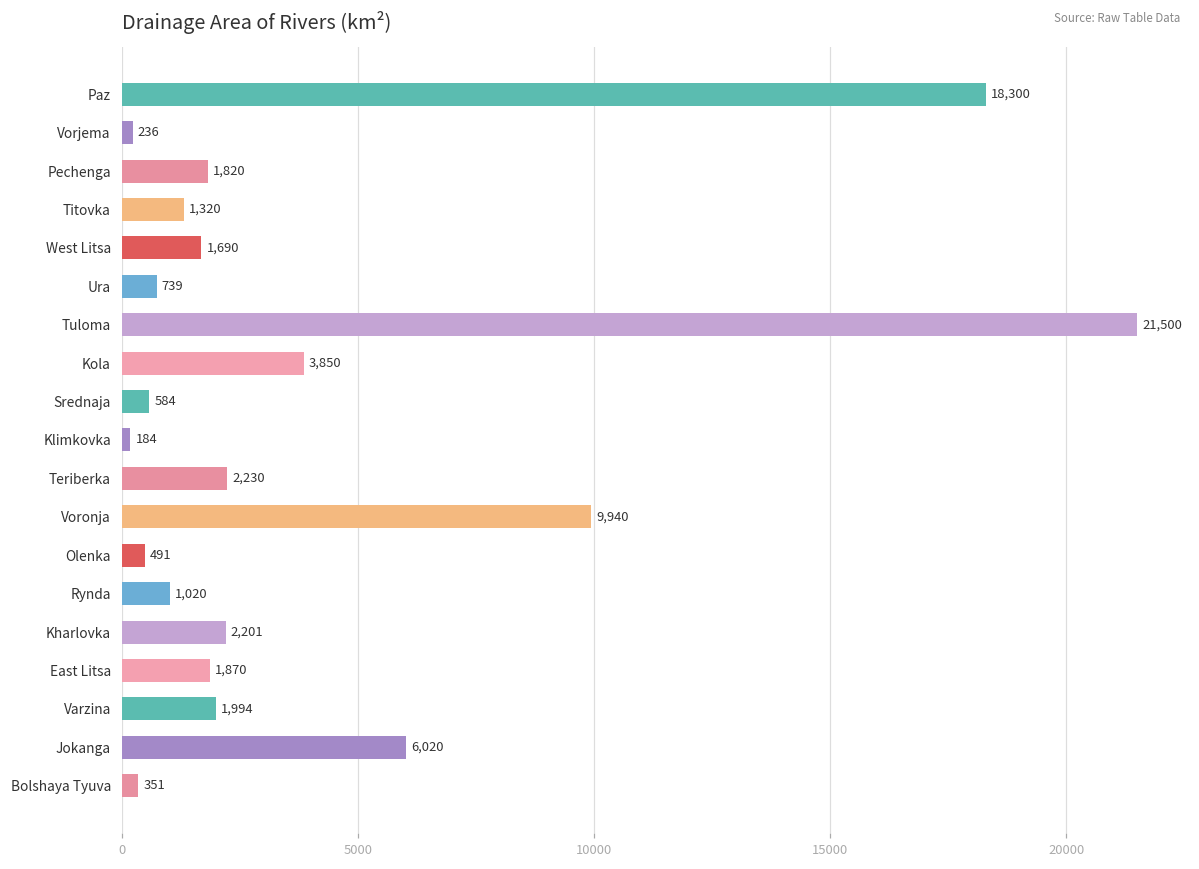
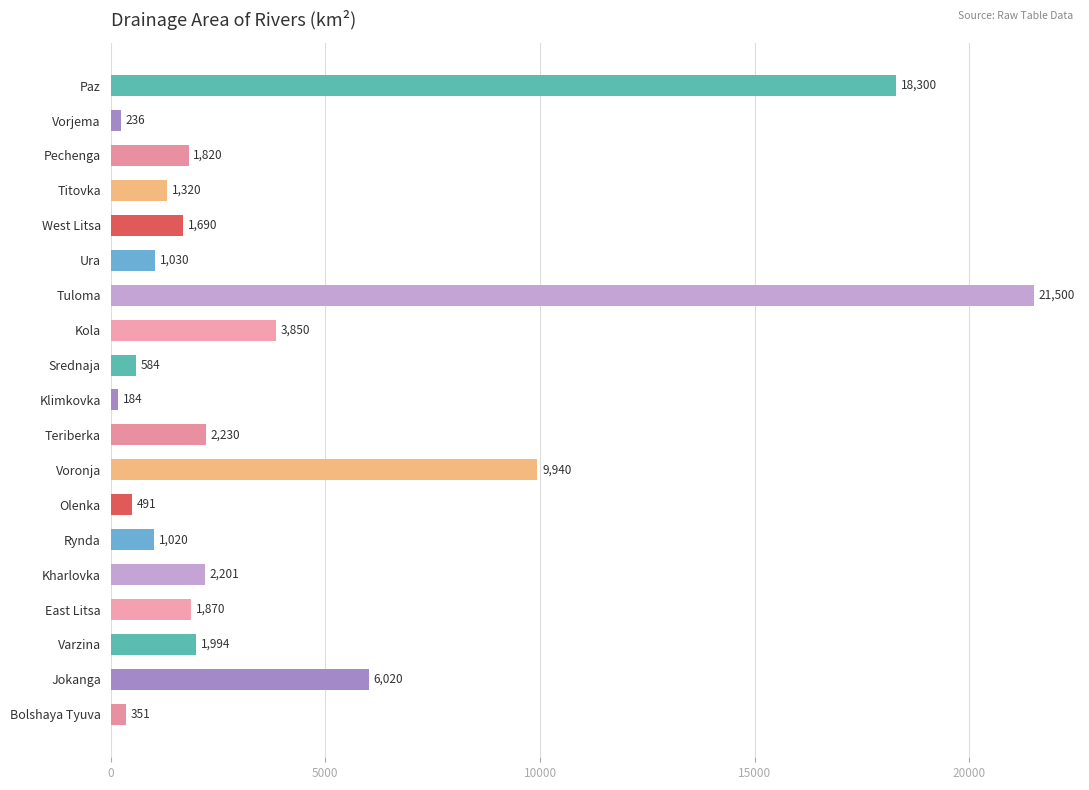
Ura: 739 -> 1,030
